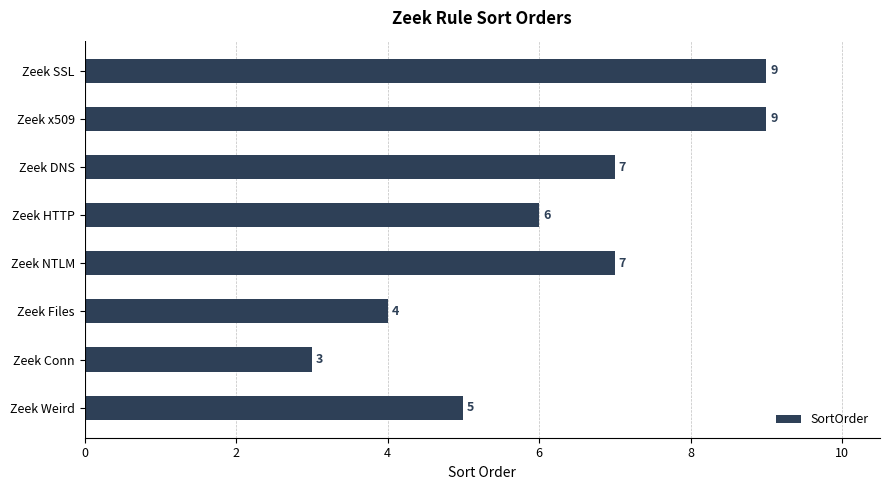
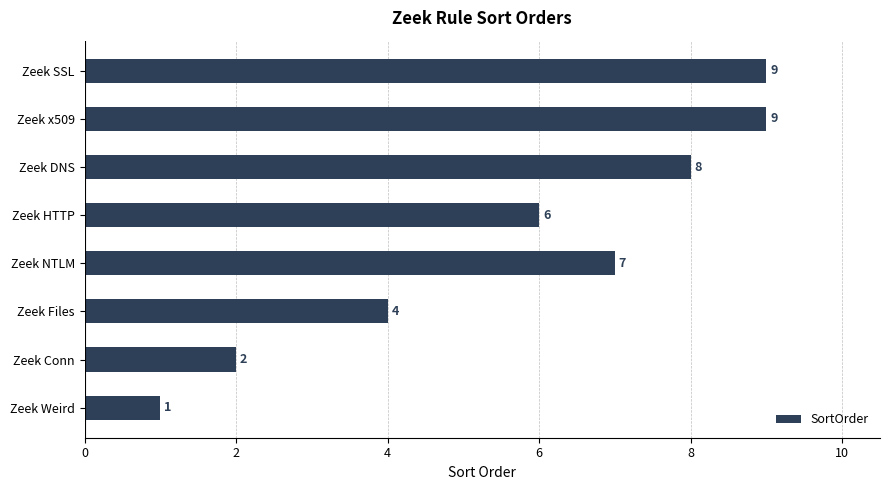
Zeek DNS: 7 -> 8
Zeek Conn: 3 -> 2
Zeek Weird: 5 -> 1
